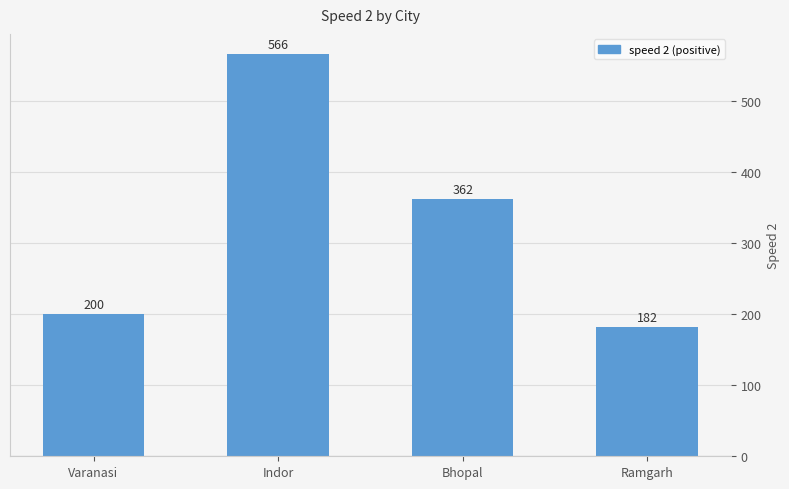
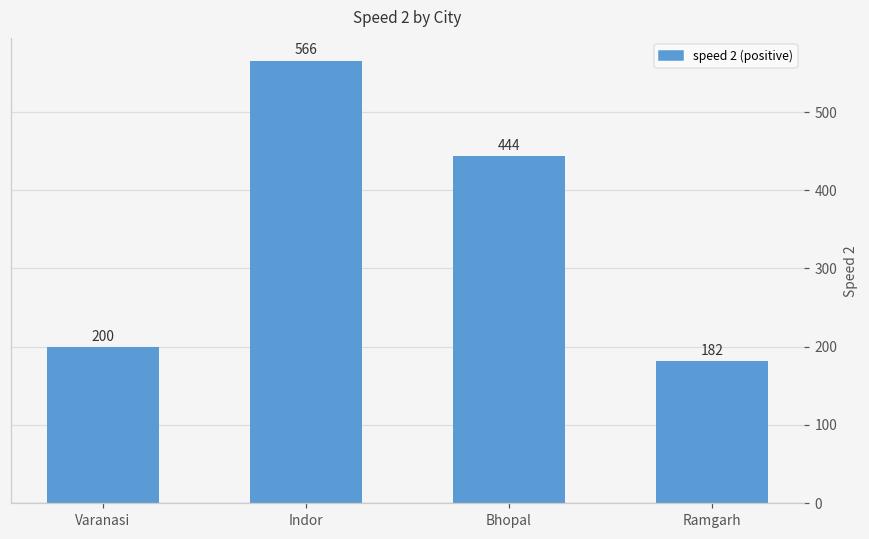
Bhopal: 362 -> 444
